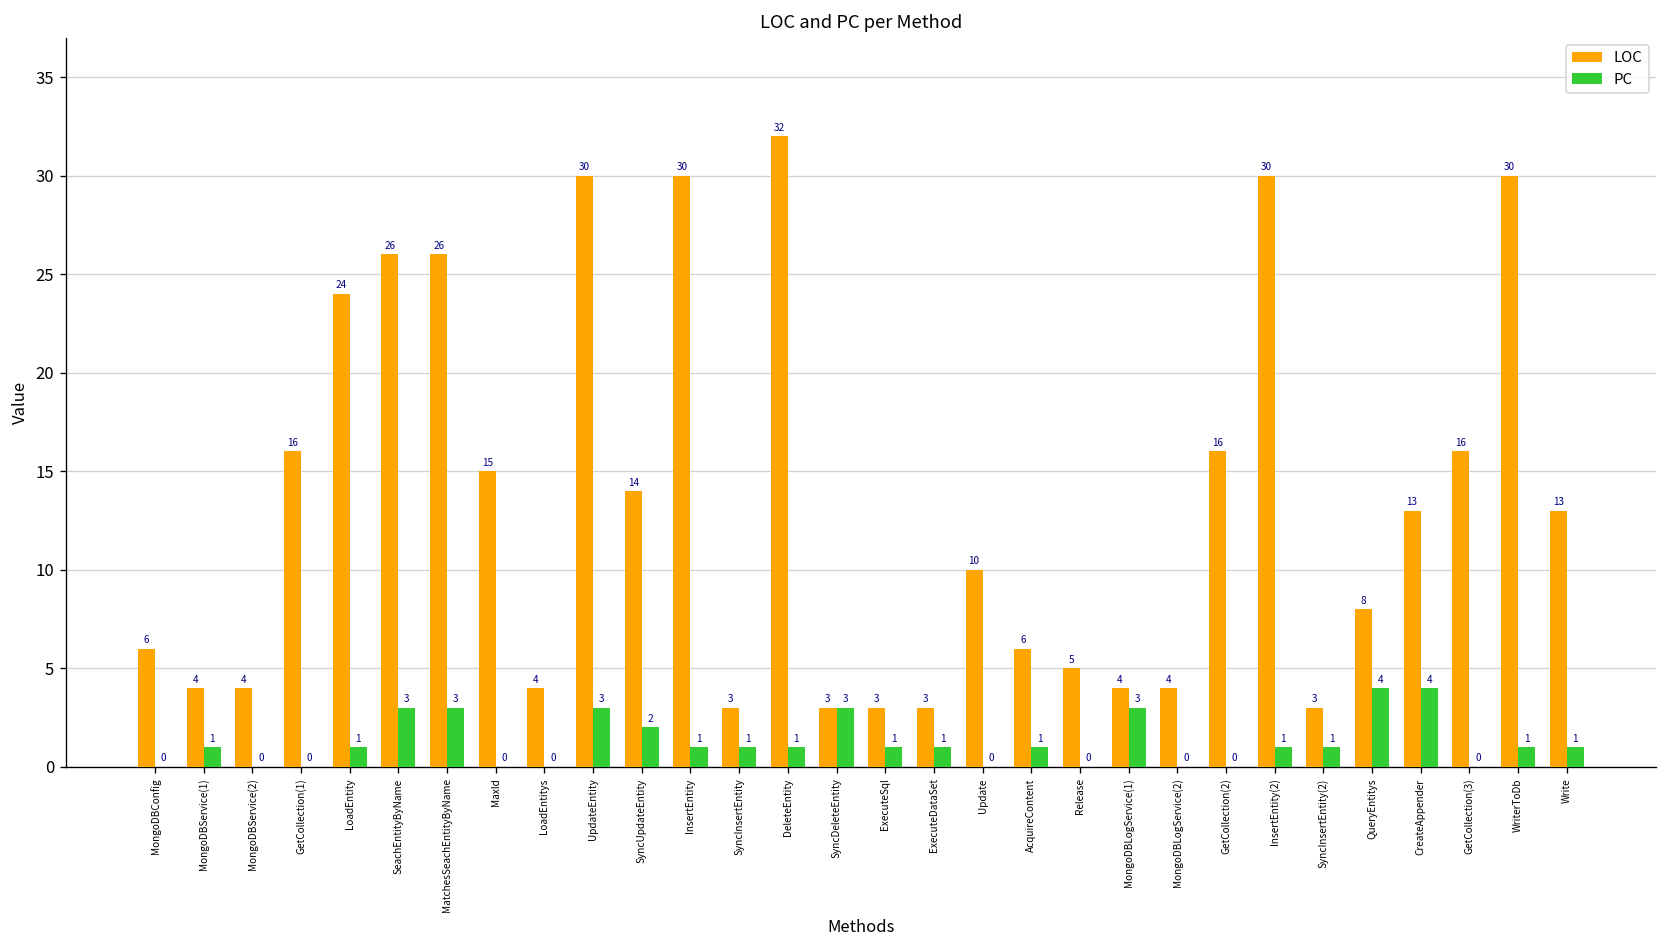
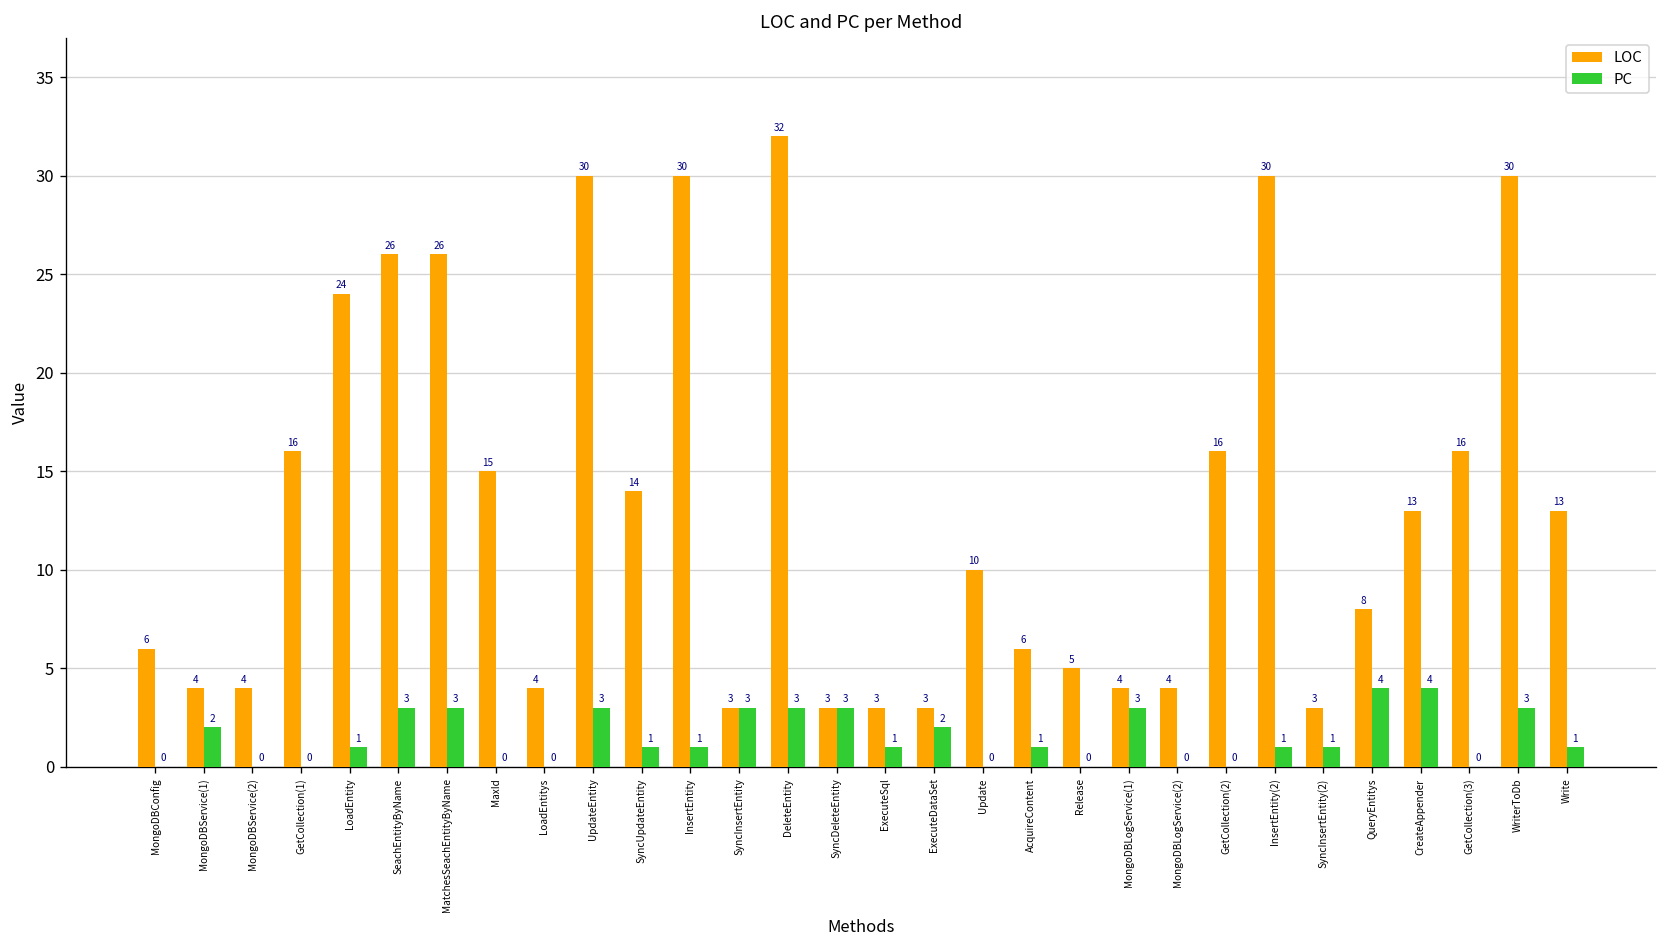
PC, MongoDBService(1): 1 -> 2
PC, SyncUpdateEntity: 2 -> 1
PC, SyncInsertEntity: 1 -> 3
PC, DeleteEntity: 1 -> 3
PC, ExecuteDataSet: 1 -> 2
PC, WriterToDb: 1 -> 3
